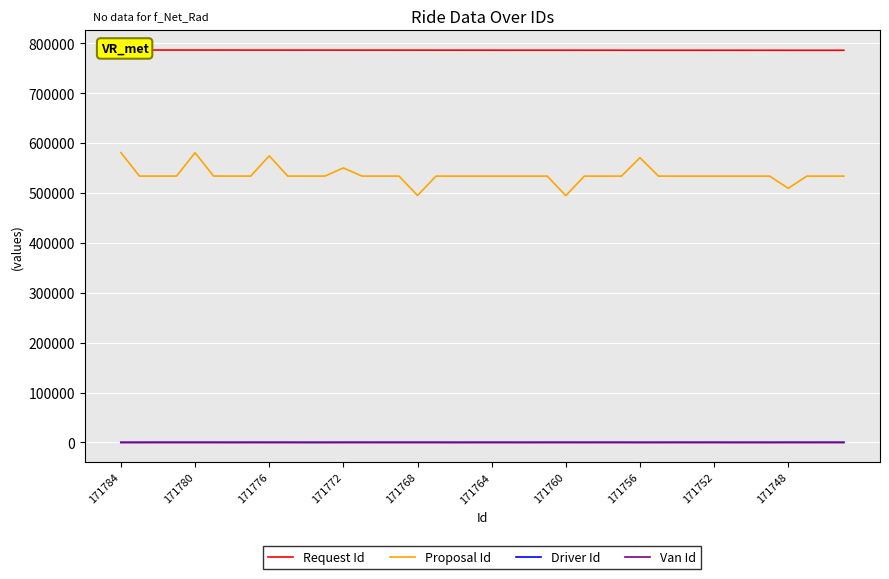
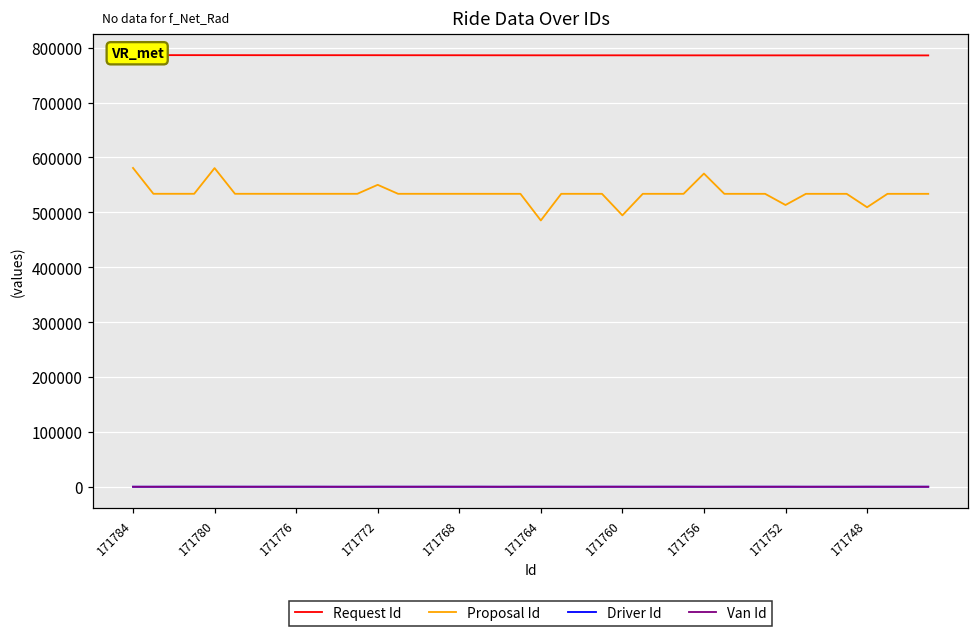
Proposal Id, 171776: 570000 -> 530000
Proposal Id, 171768: 490000 -> 530000
Proposal Id, 171764: 530000 -> 490000
Proposal Id, 171752: 530000 -> 510000
